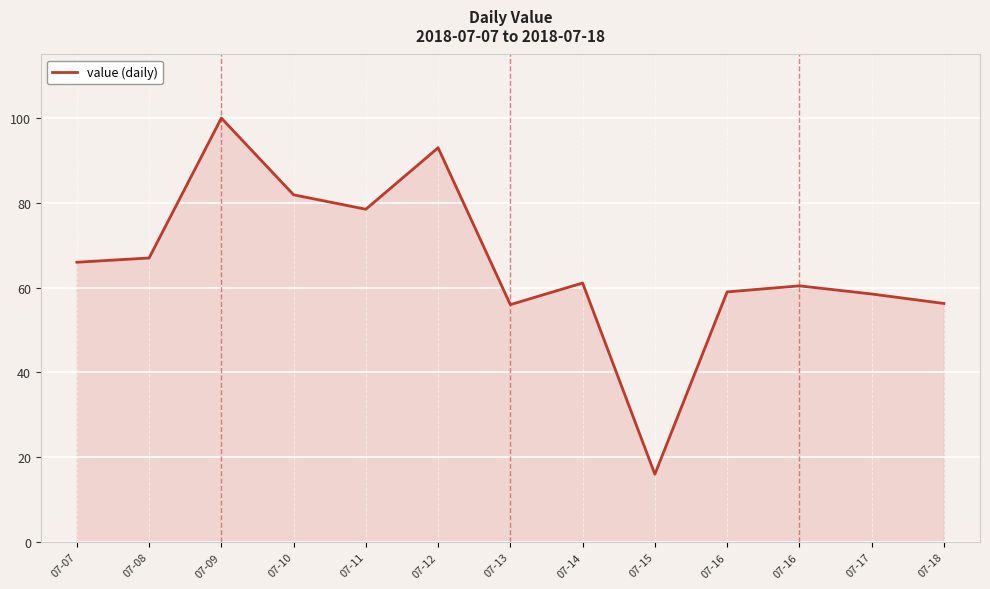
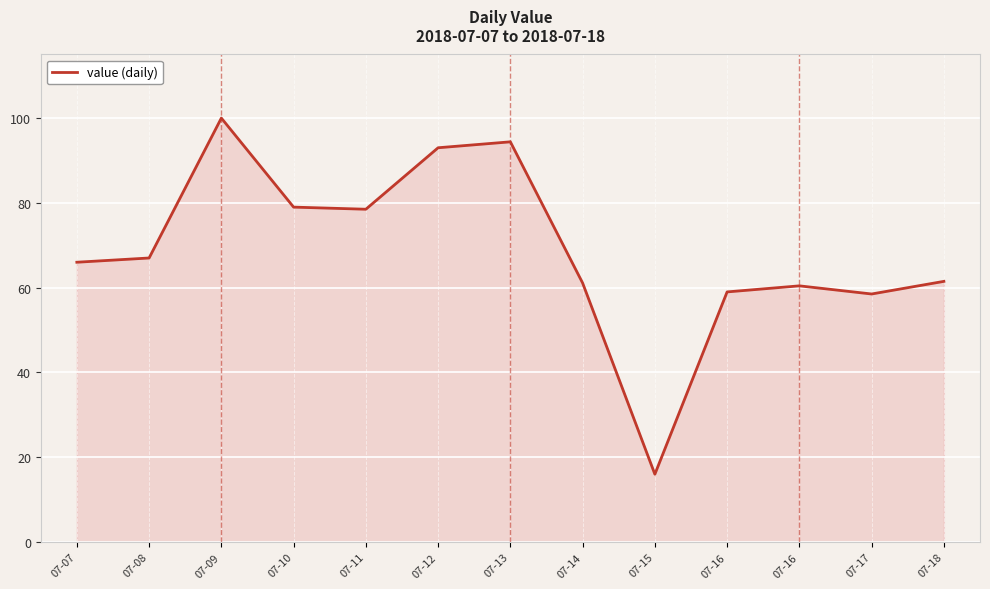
07-10: 82 -> 79
07-13: 56 -> 94
07-18: 56 -> 61
